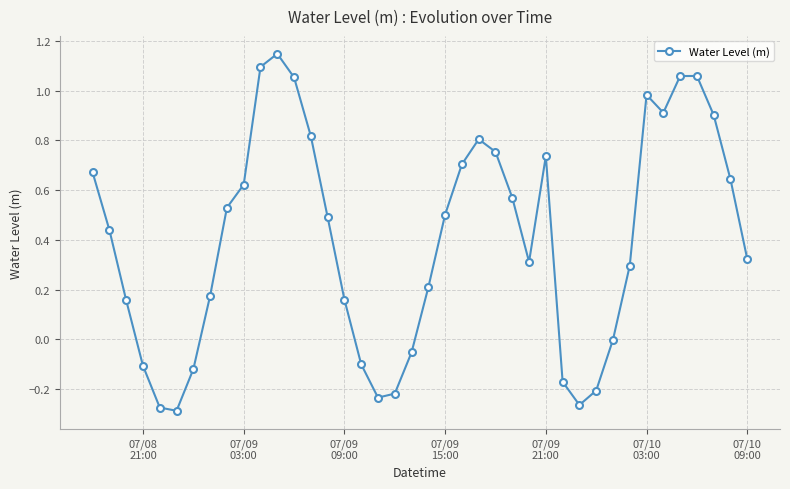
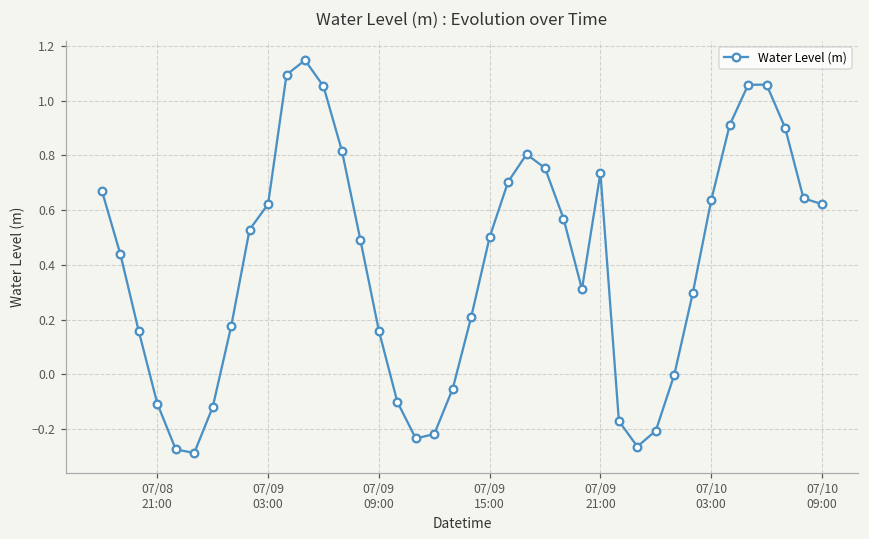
07/10 03:00: 0.98 -> 0.64
07/10 09:00: 0.32 -> 0.62
